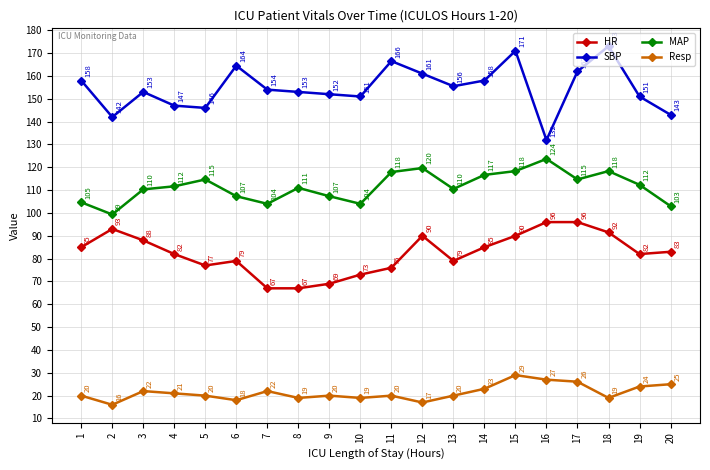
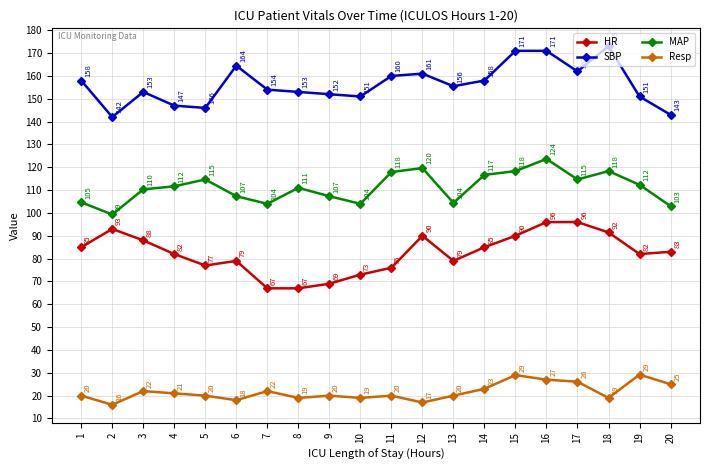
SBP, 11: 166 -> 160
MAP, 13: 110 -> 104
SBP, 16: 132 -> 171
Resp, 19: 24 -> 29
